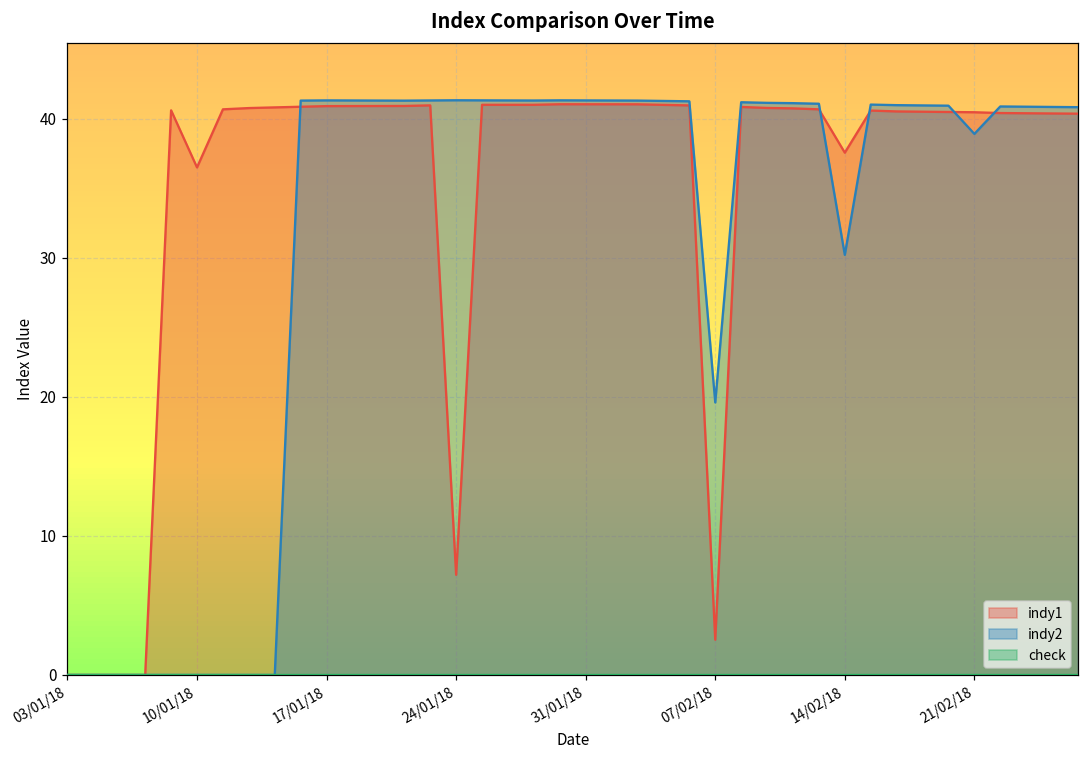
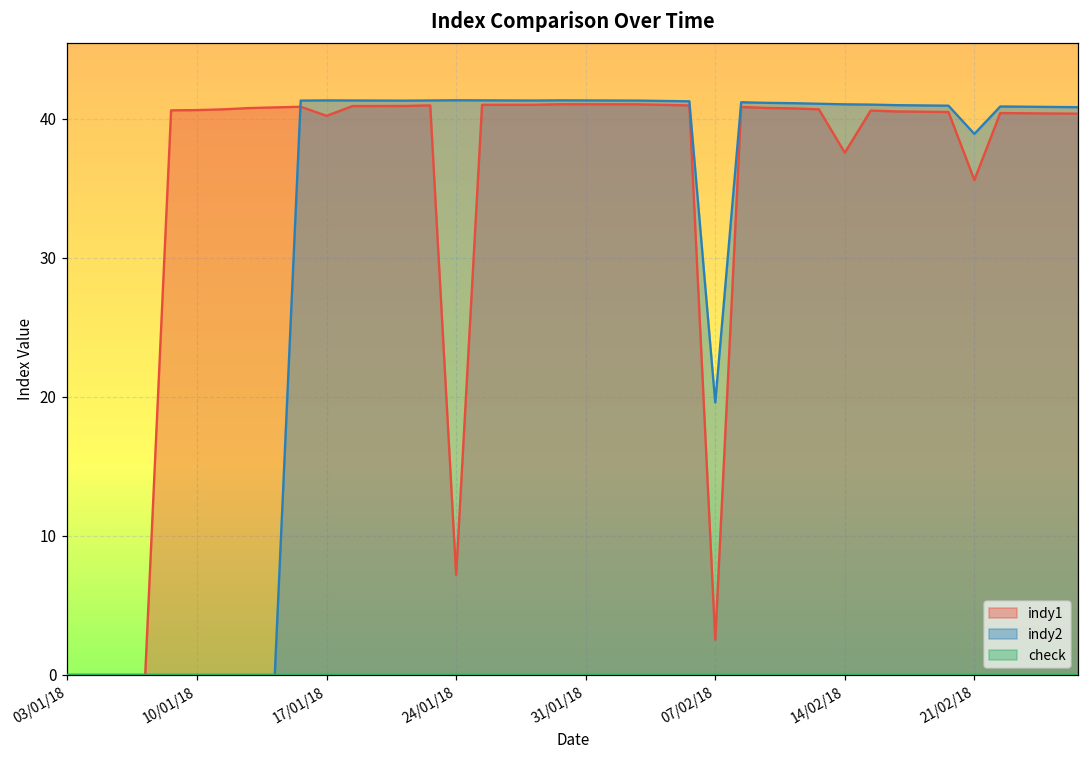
indy1, 10/01/18: 36.5 -> 40.6
indy1, 17/01/18: 40.9 -> 40.2
indy2, 14/02/18: 30.2 -> 41.0
indy1, 21/02/18: 40.5 -> 35.6
